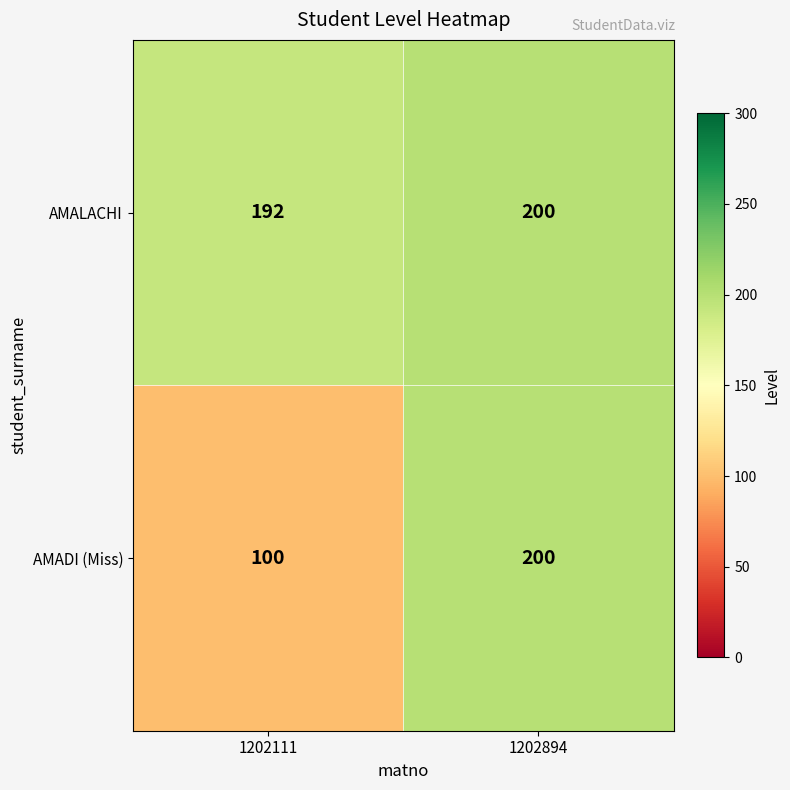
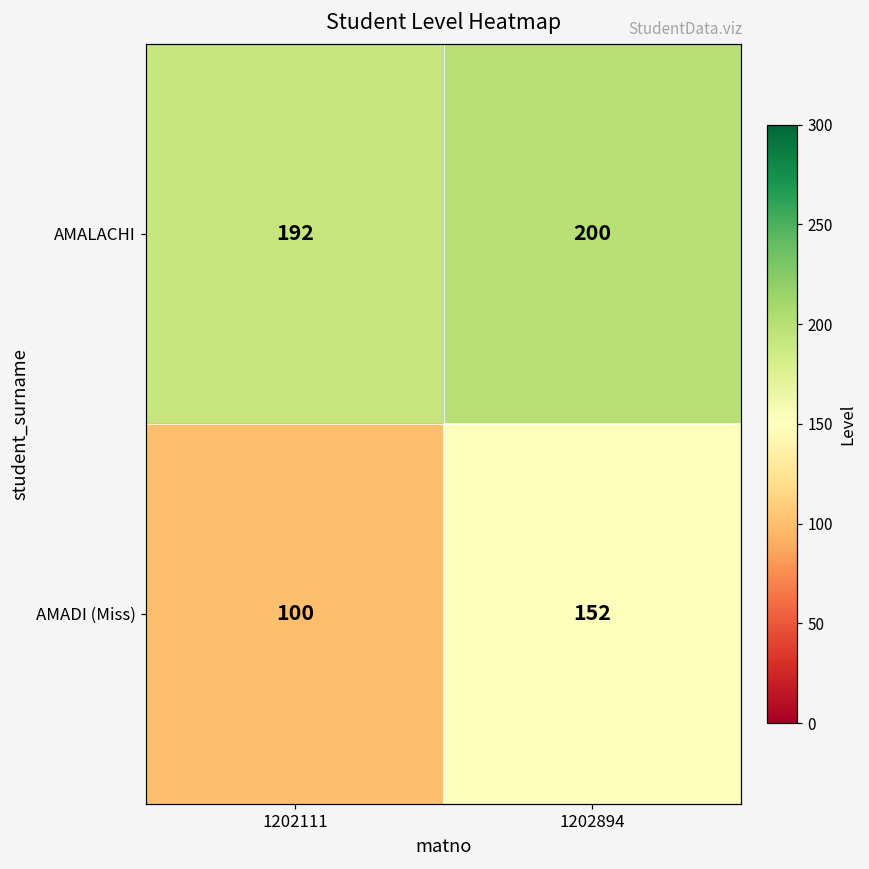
AMADI (Miss), 1202894: 200 -> 152
